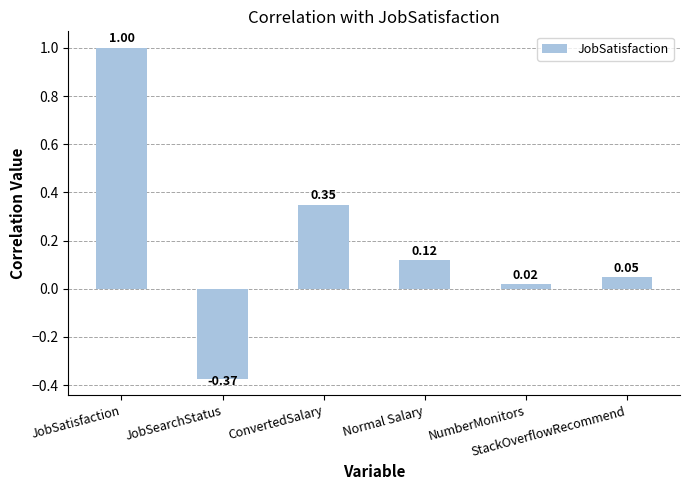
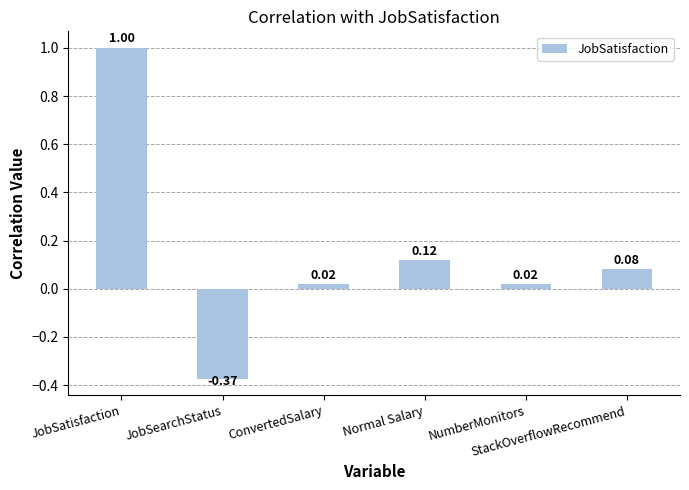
ConvertedSalary: 0.35 -> 0.02
StackOverflowRecommend: 0.05 -> 0.08
